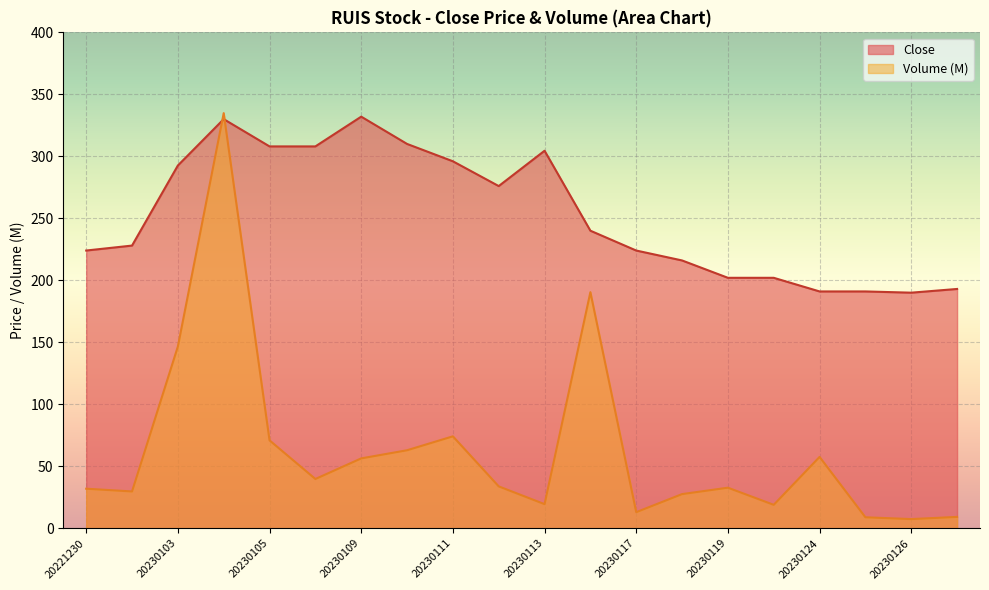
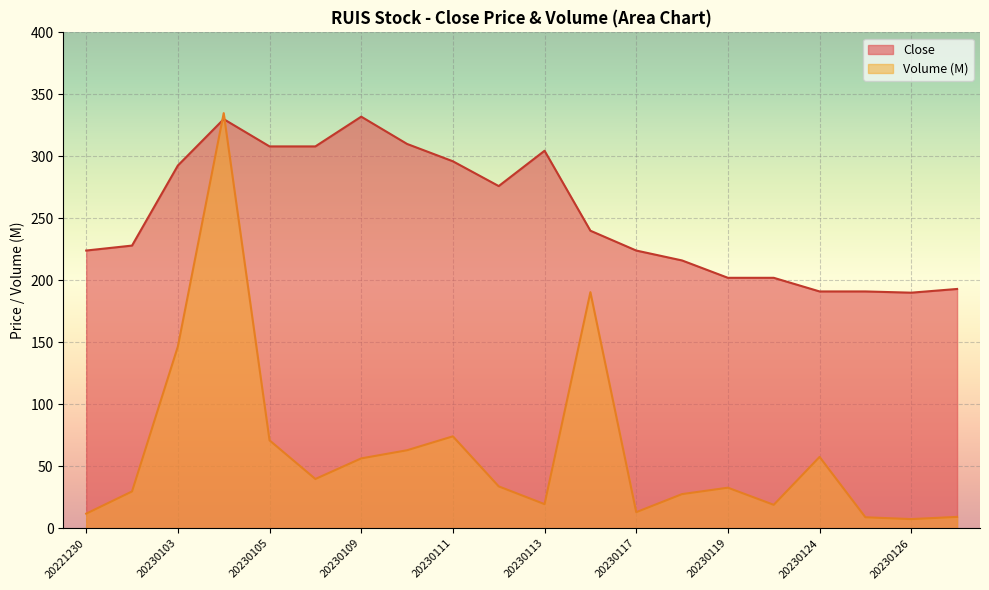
Volume (M), 20221230: 32 -> 12
